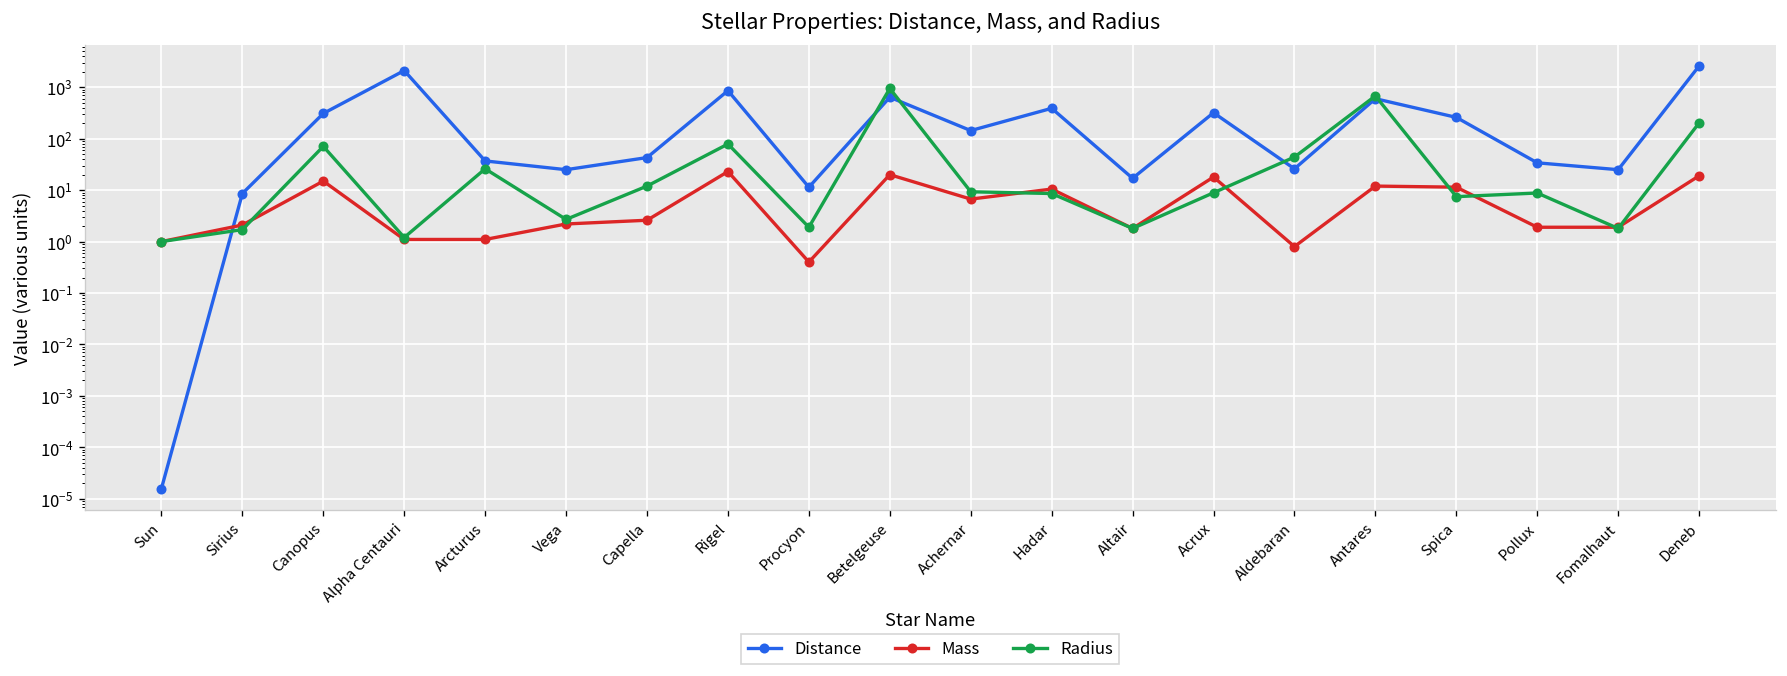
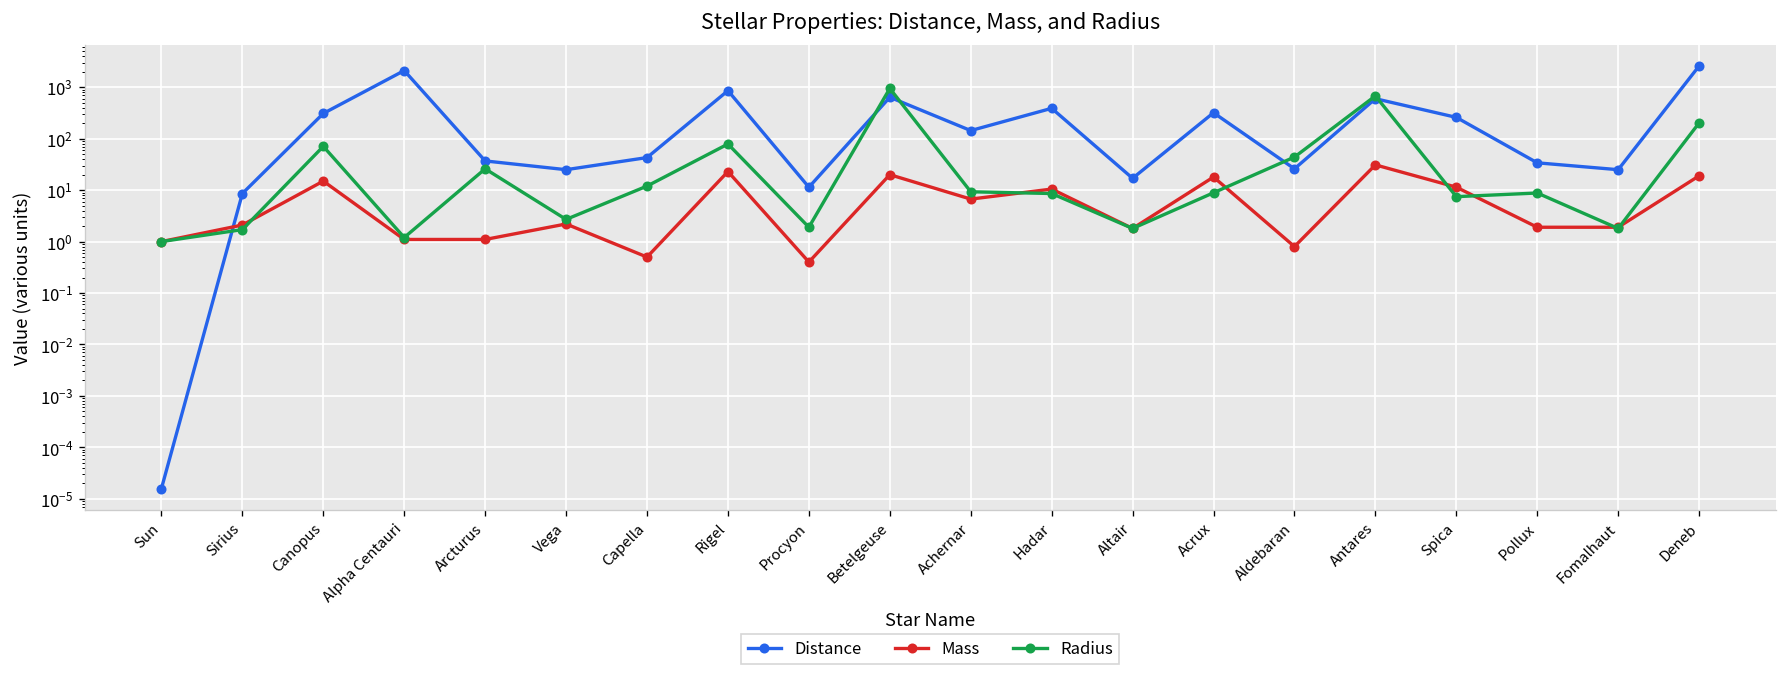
Mass, Capella: 3 -> 0.5
Mass, Antares: 12 -> 30
